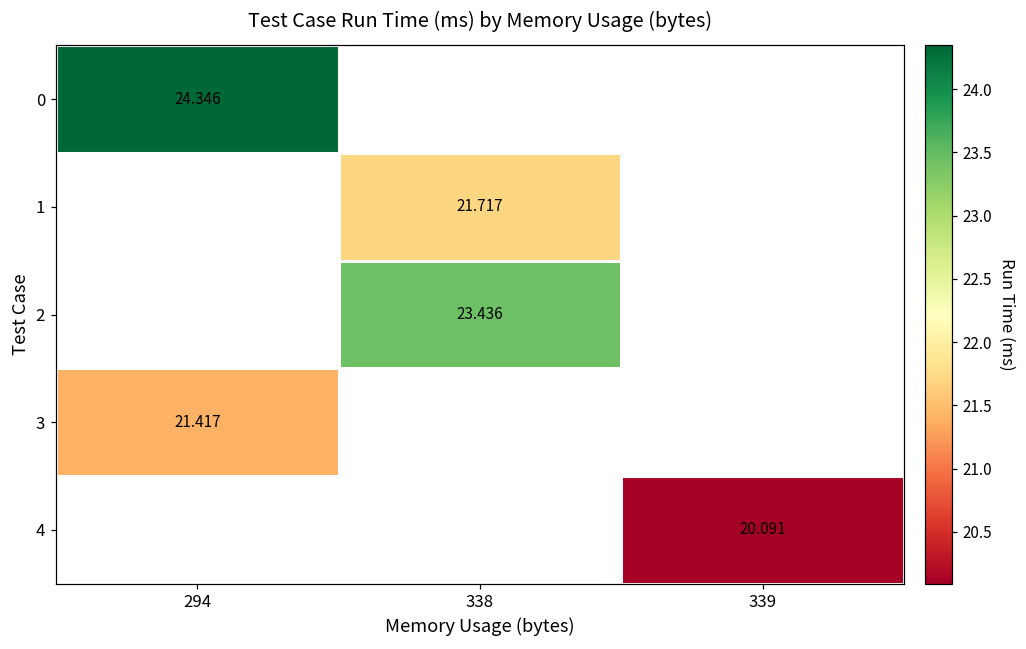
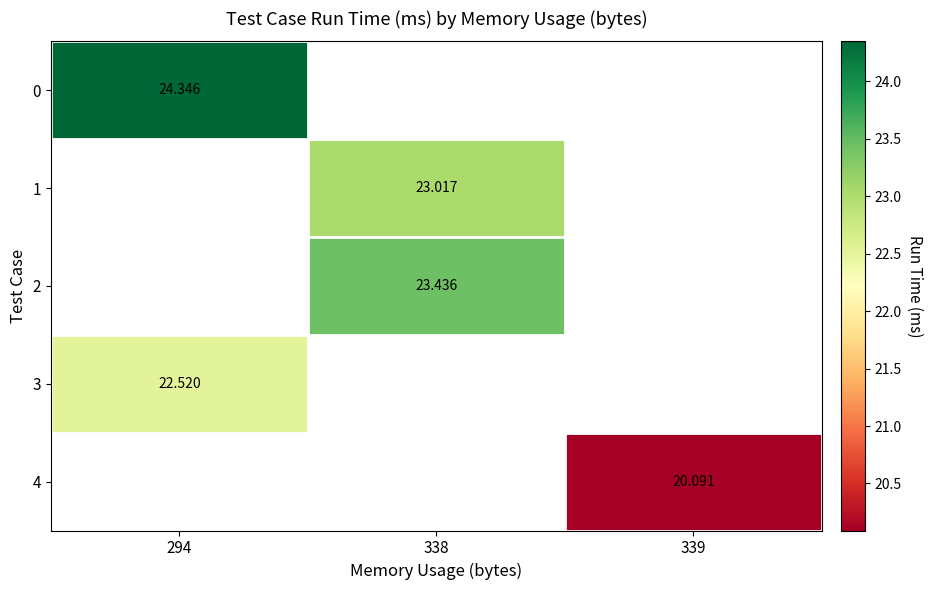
1, 338: 21.717 -> 23.017
3, 294: 21.417 -> 22.520
